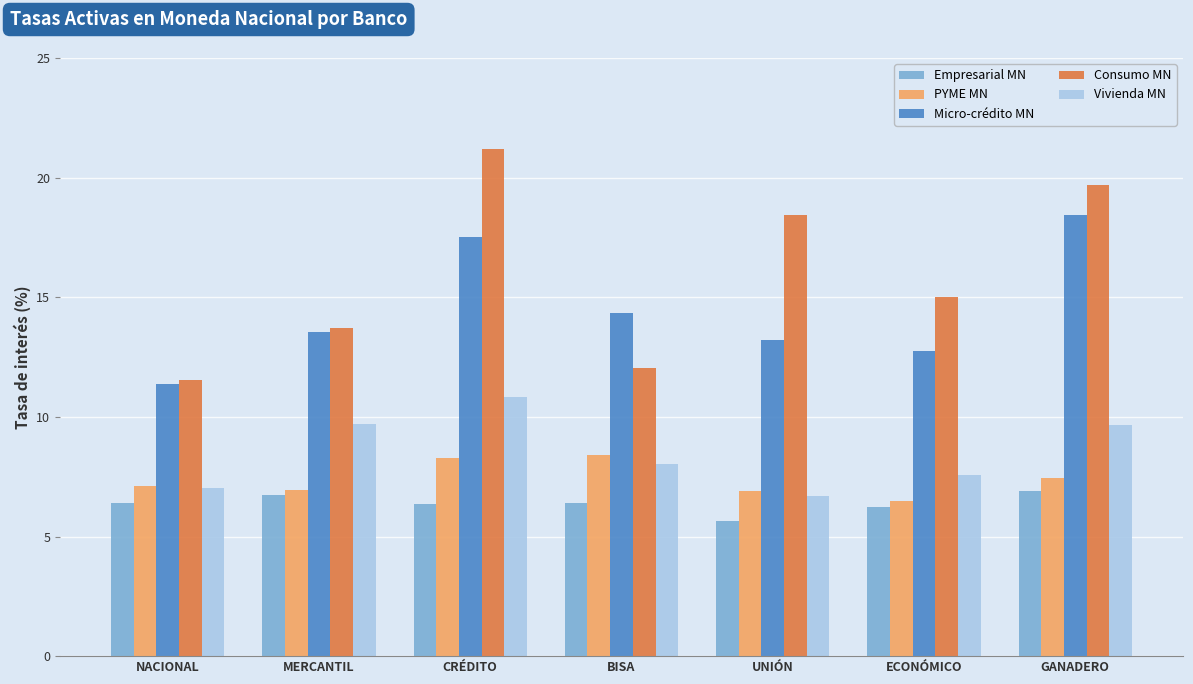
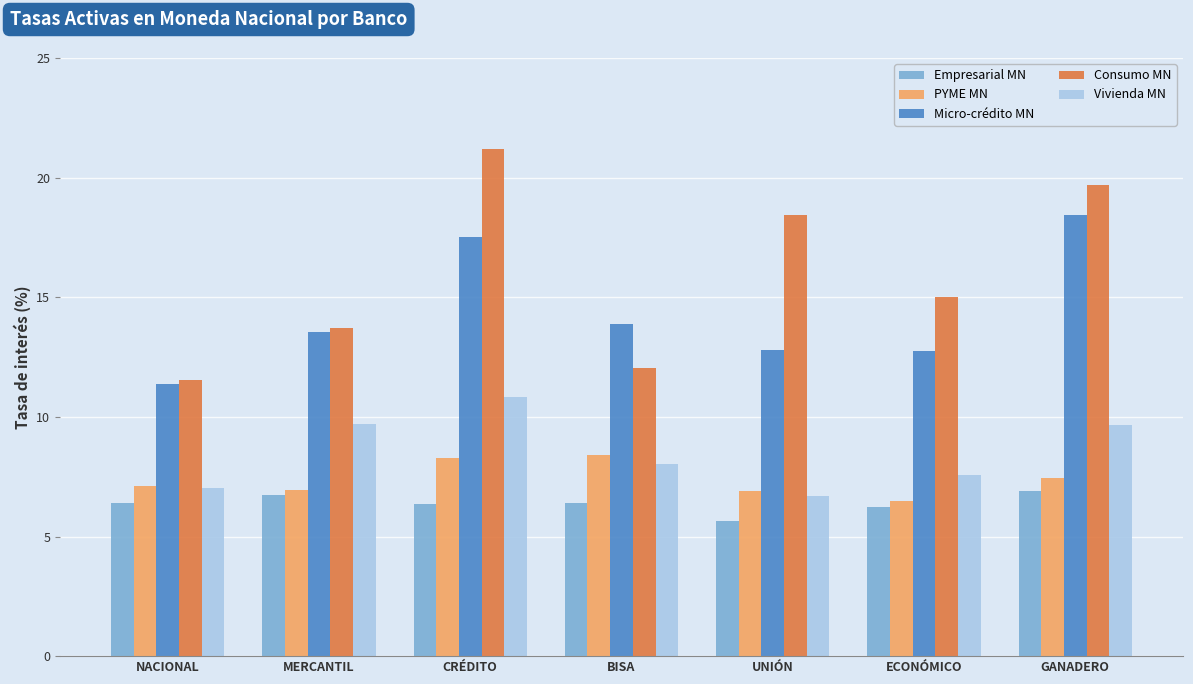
Micro-crédito MN, BISA: 14.4 -> 13.9
Micro-crédito MN, UNIÓN: 13.2 -> 12.8
